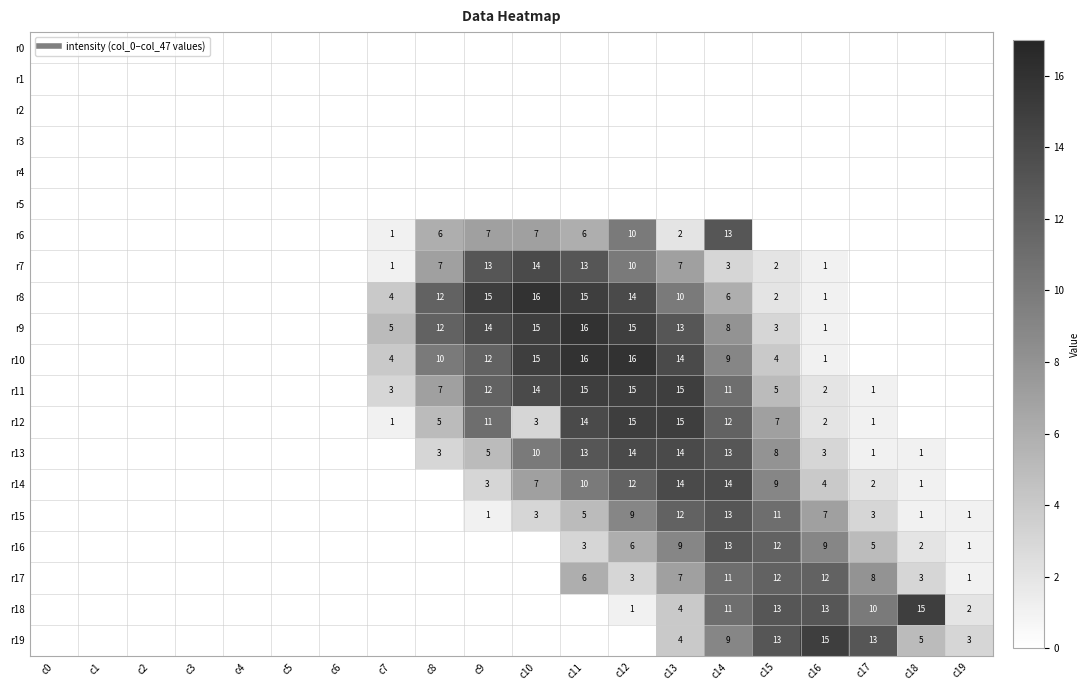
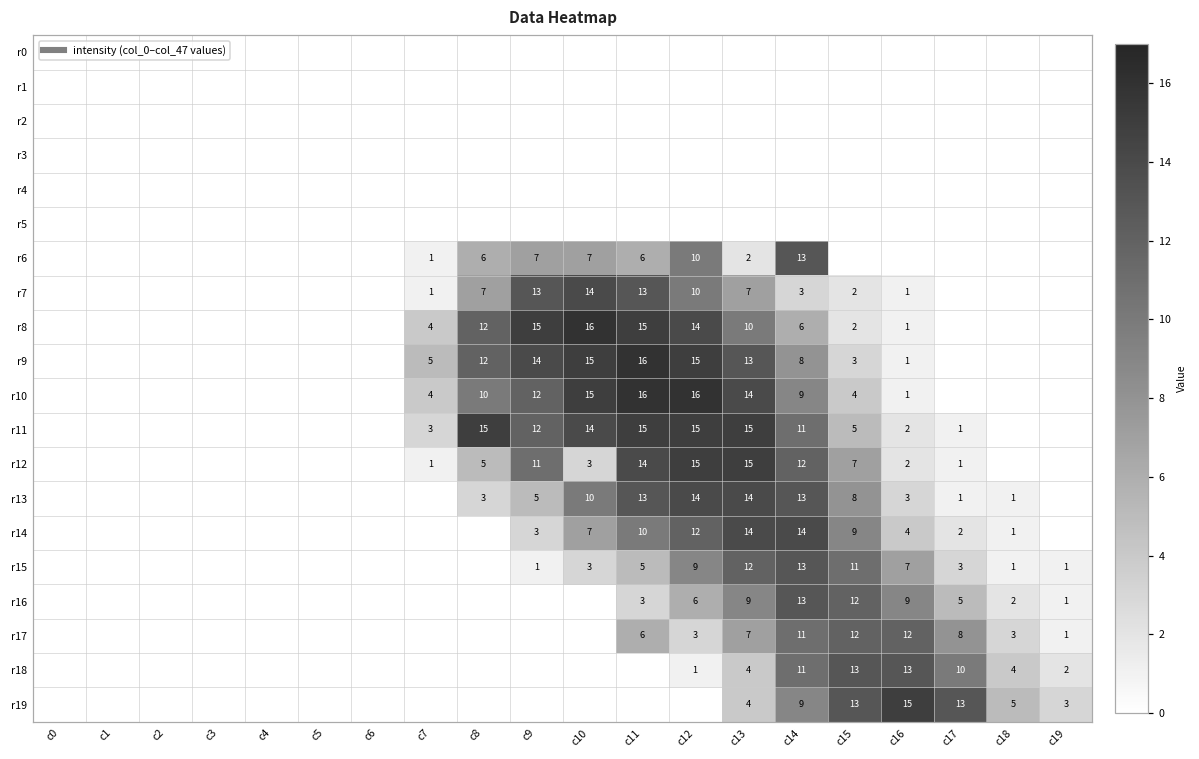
r11, c8: 7 -> 15
r18, c18: 15 -> 4
